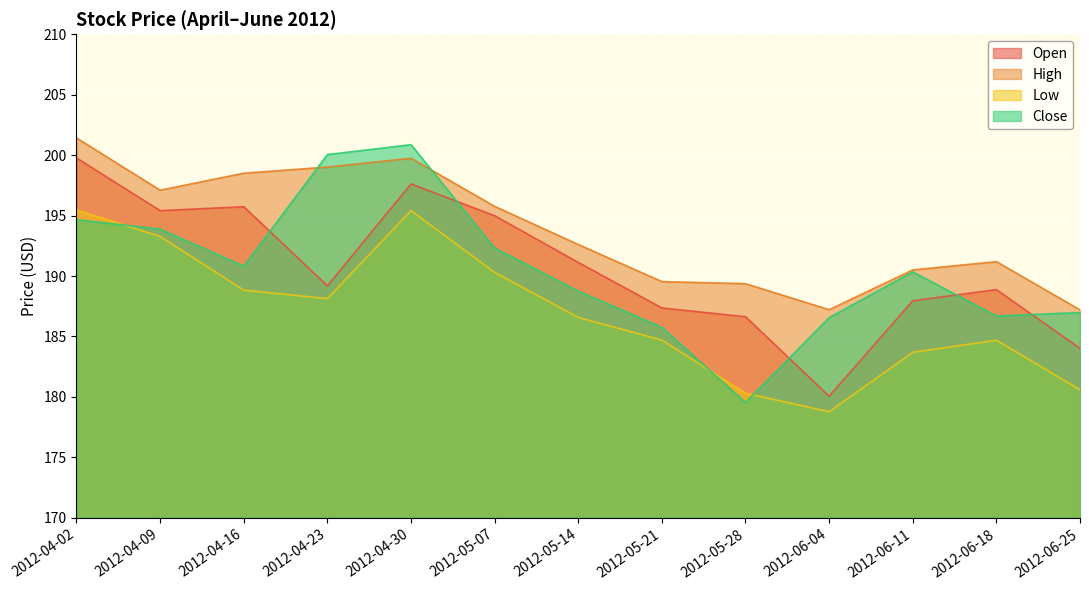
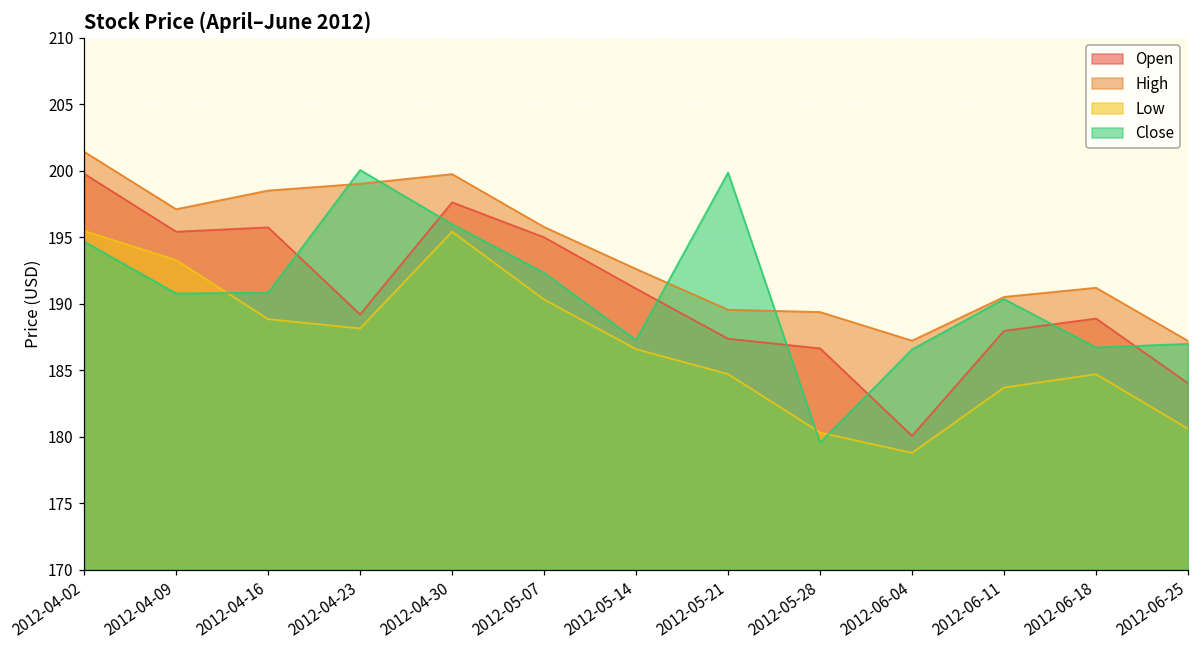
Close, 2012-04-09: 193.9 -> 190.8
Close, 2012-04-30: 200.9 -> 196.0
Close, 2012-05-14: 188.8 -> 187.3
Close, 2012-05-21: 185.8 -> 199.9
